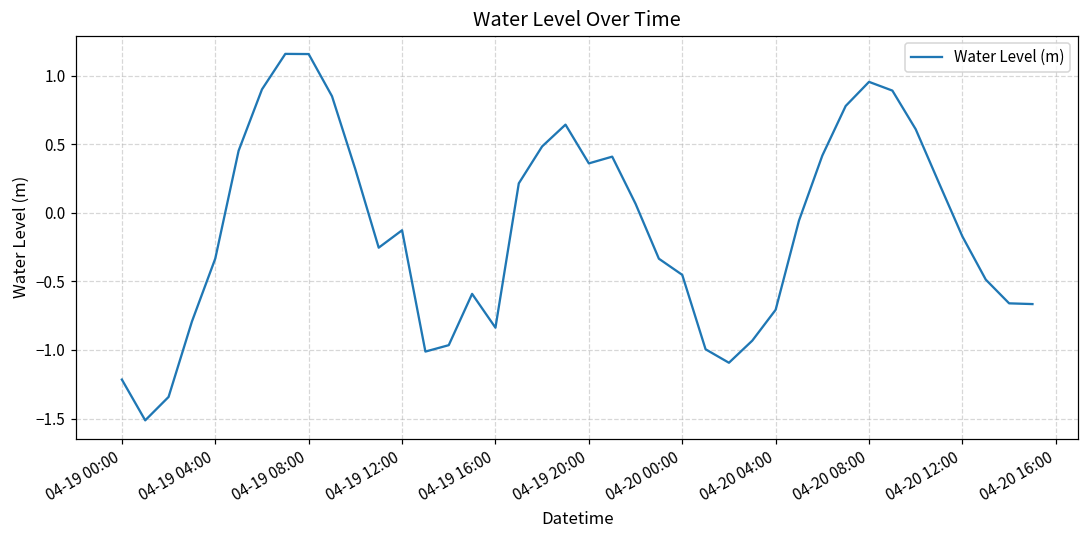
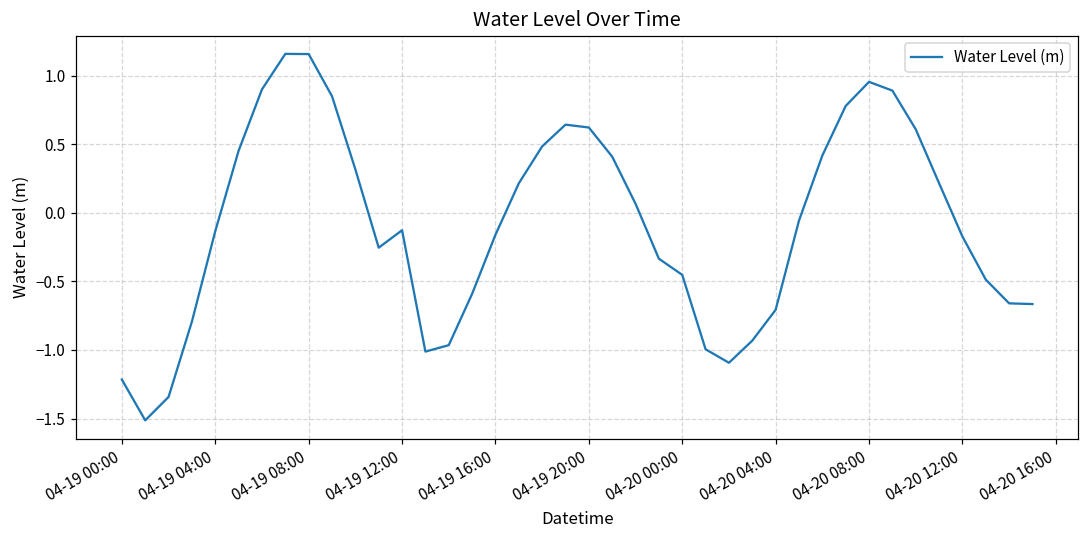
04-19 04:00: -0.33 -> -0.13
04-19 16:00: -0.84 -> -0.16
04-19 20:00: 0.36 -> 0.62
